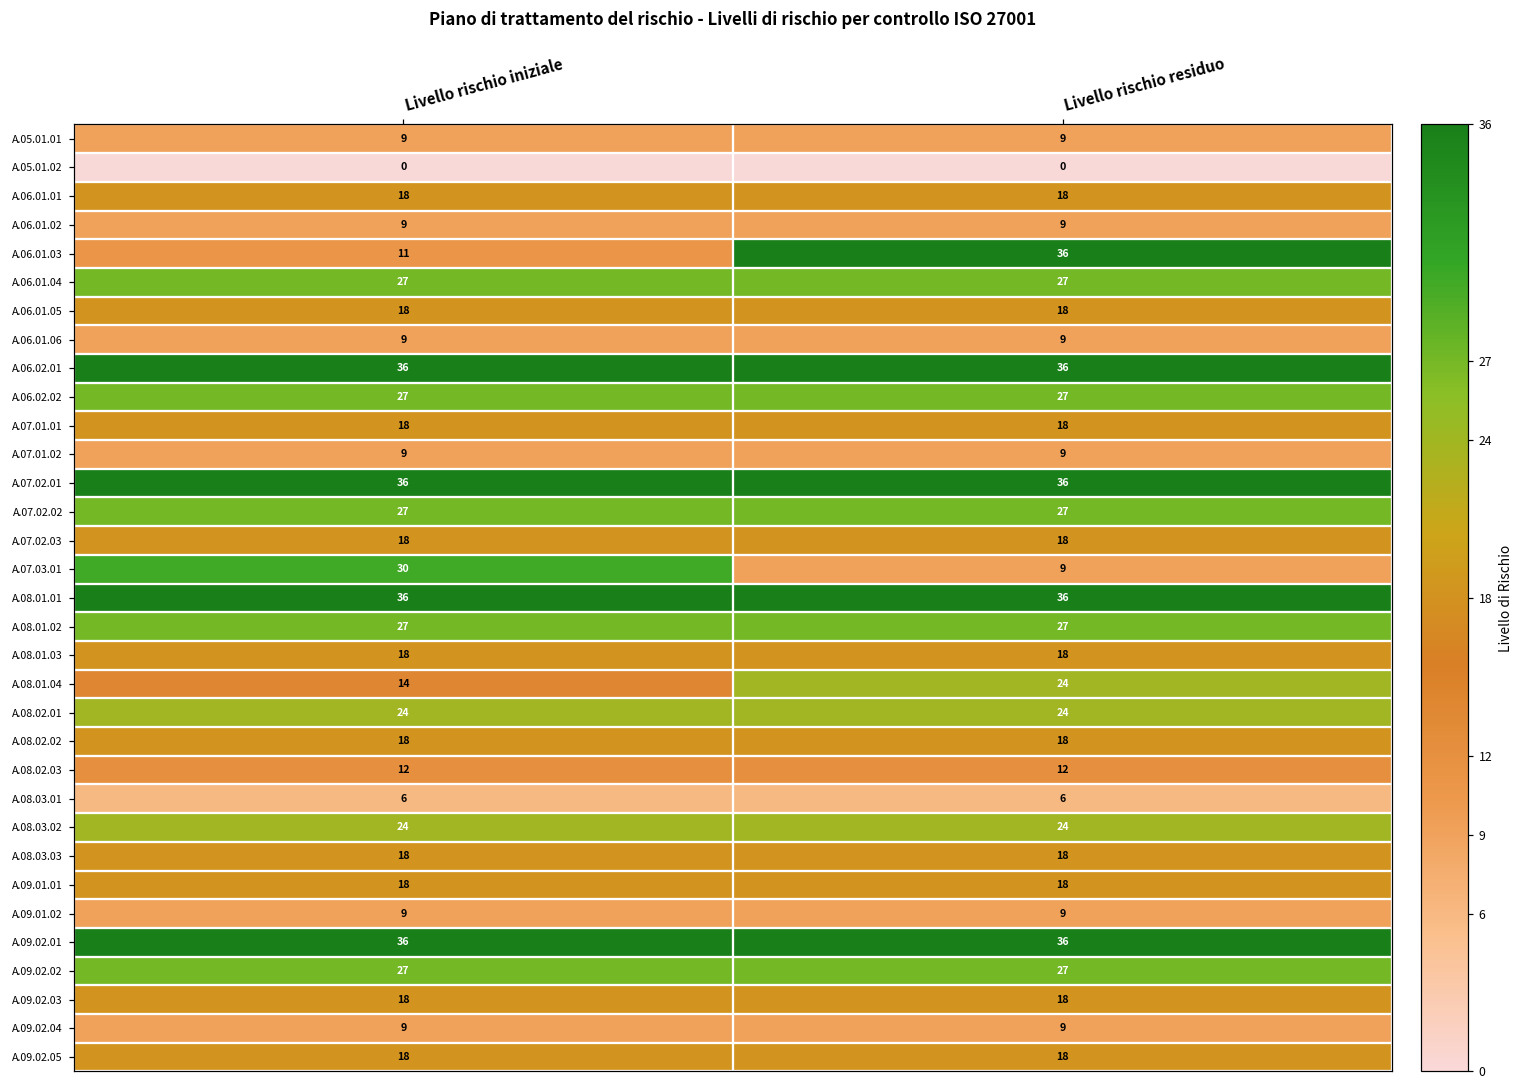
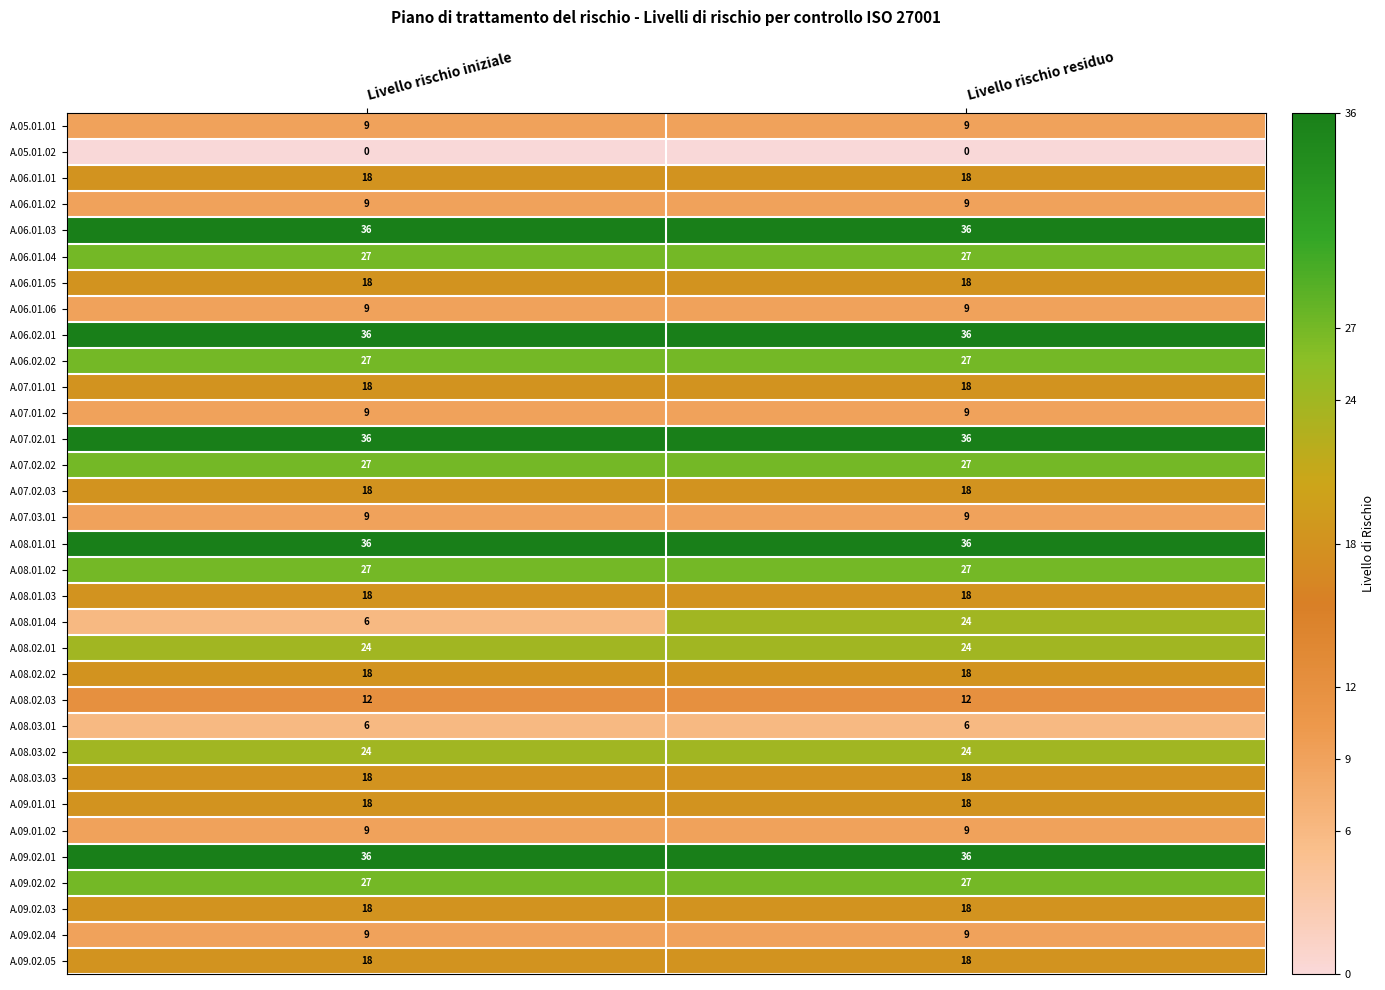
A.06.01.03, Livello rischio iniziale: 11 -> 36
A.07.03.01, Livello rischio iniziale: 30 -> 9
A.08.01.04, Livello rischio iniziale: 14 -> 6
